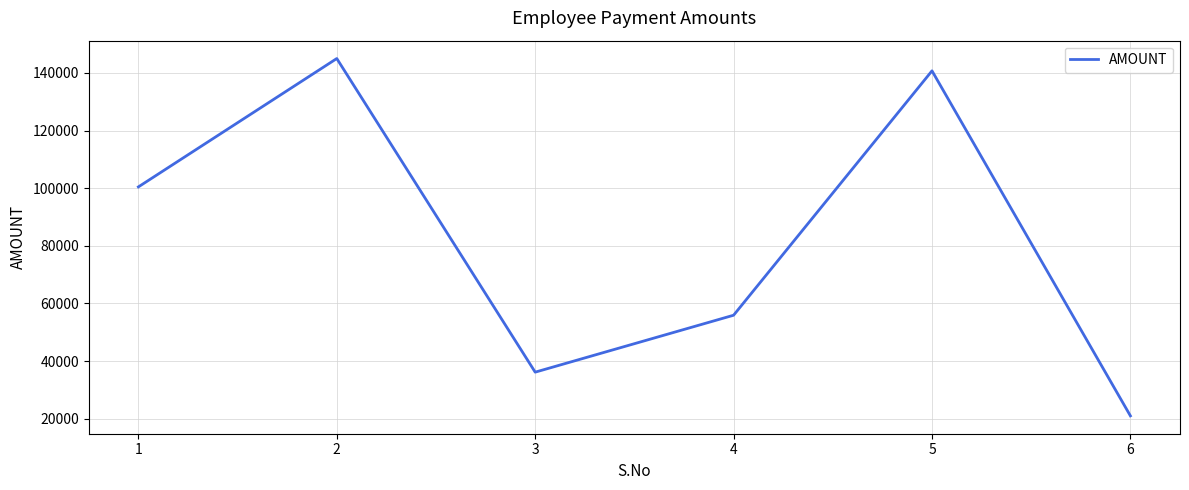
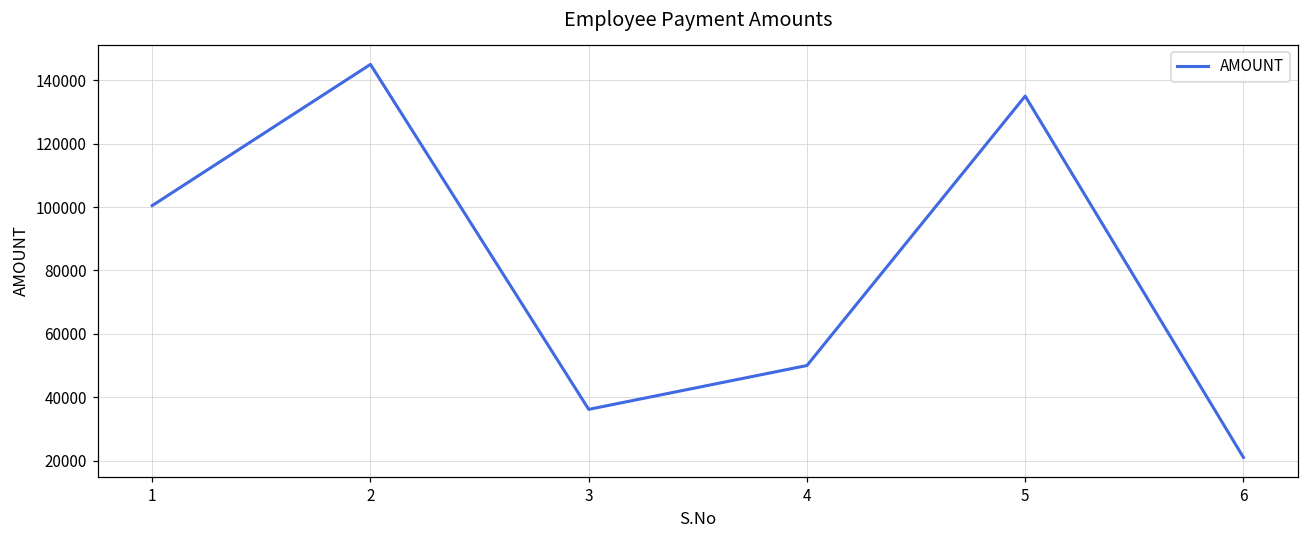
4: 56000 -> 50000
5: 141000 -> 135000
